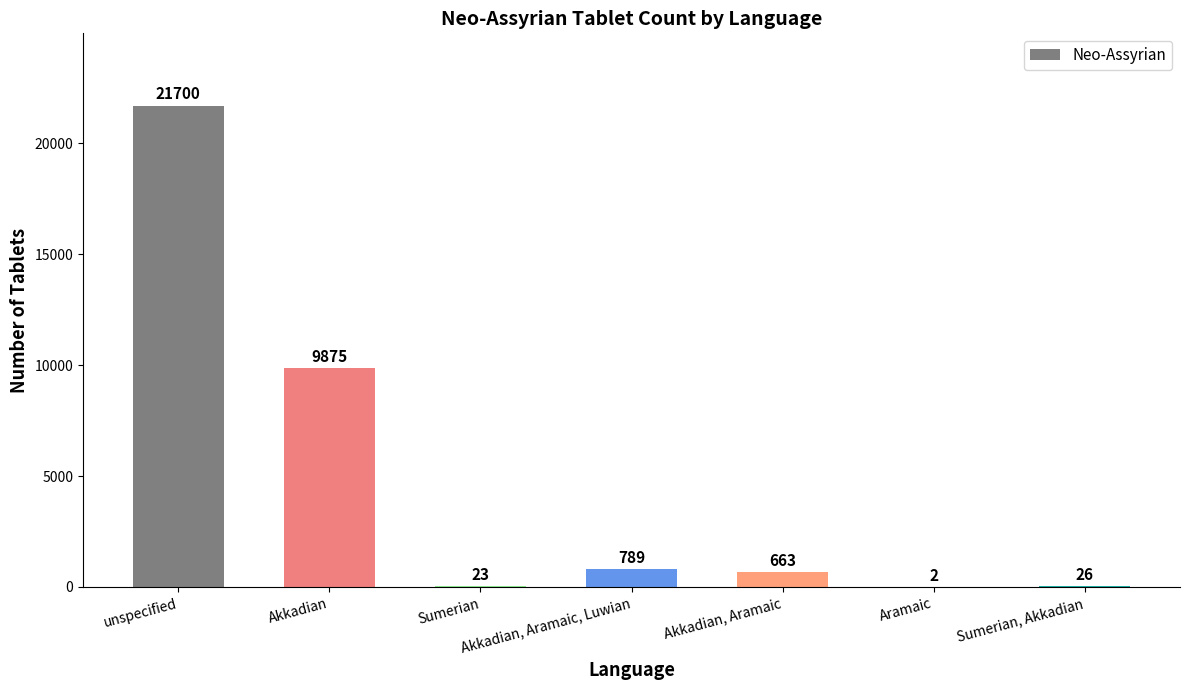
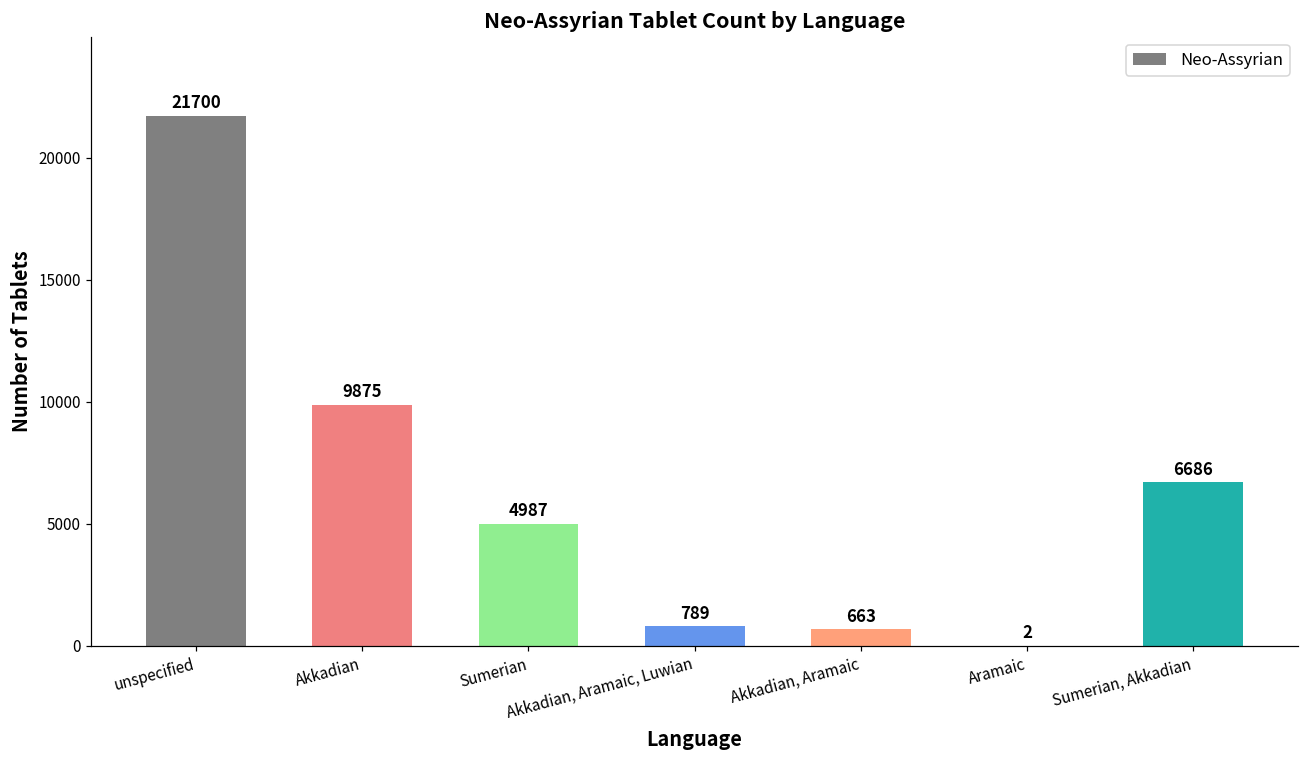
Sumerian: 23 -> 4987
Sumerian, Akkadian: 26 -> 6686
